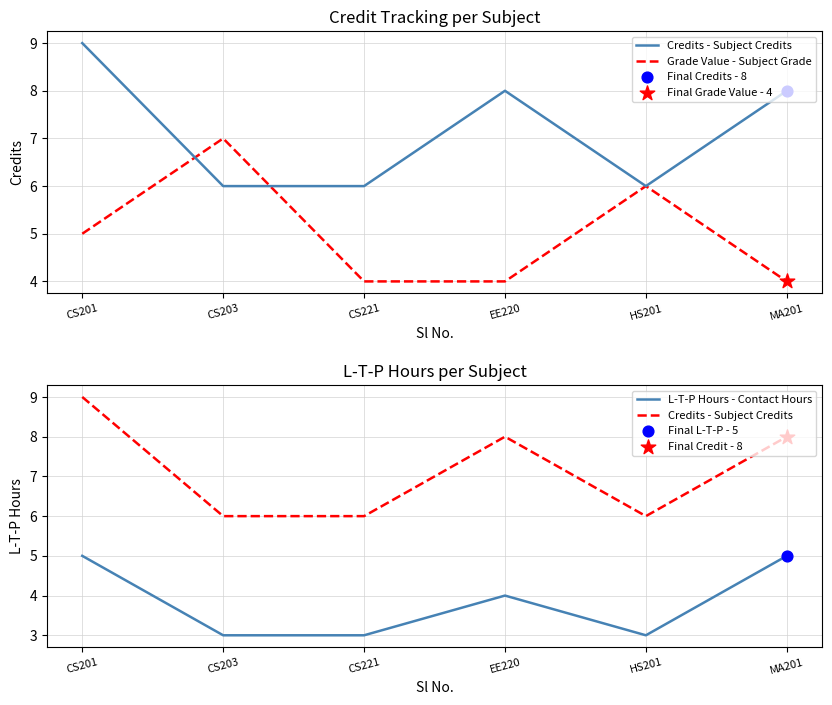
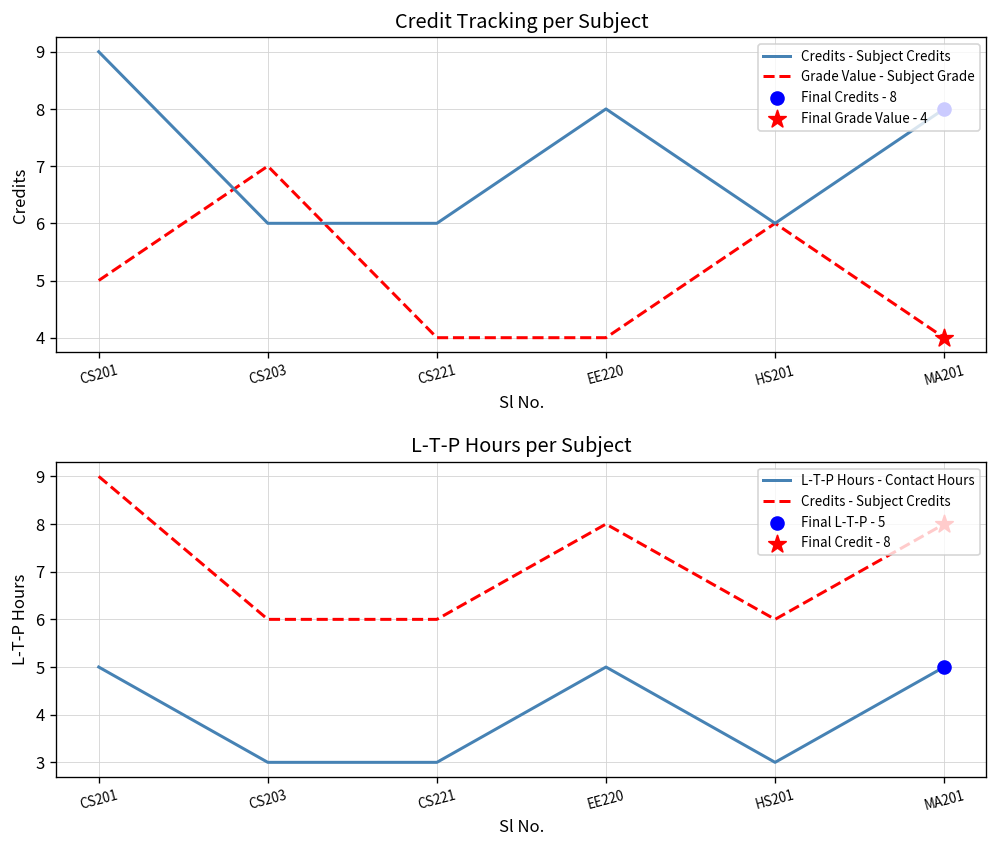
L-T-P Hours per Subject, L-T-P Hours - Contact Hours, EE220: 4 -> 5
